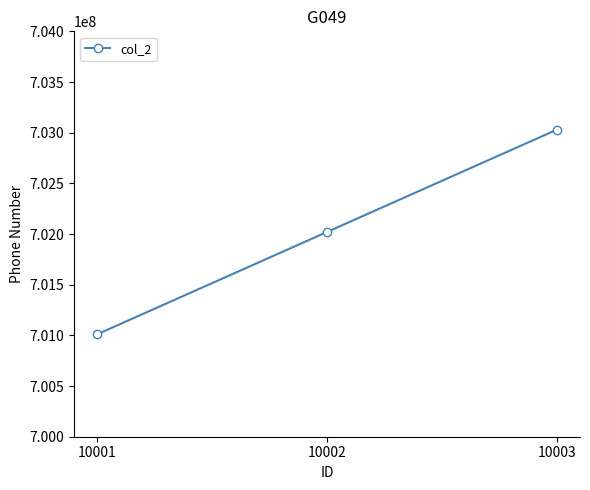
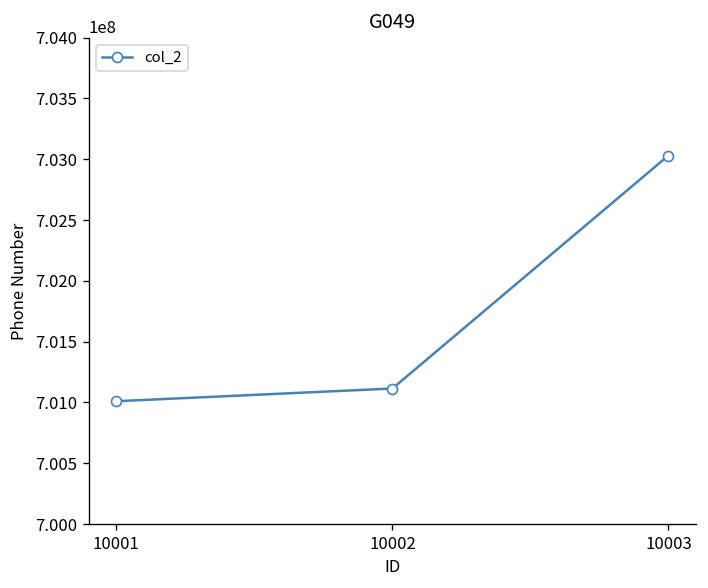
10002: 702020000 -> 701110000
